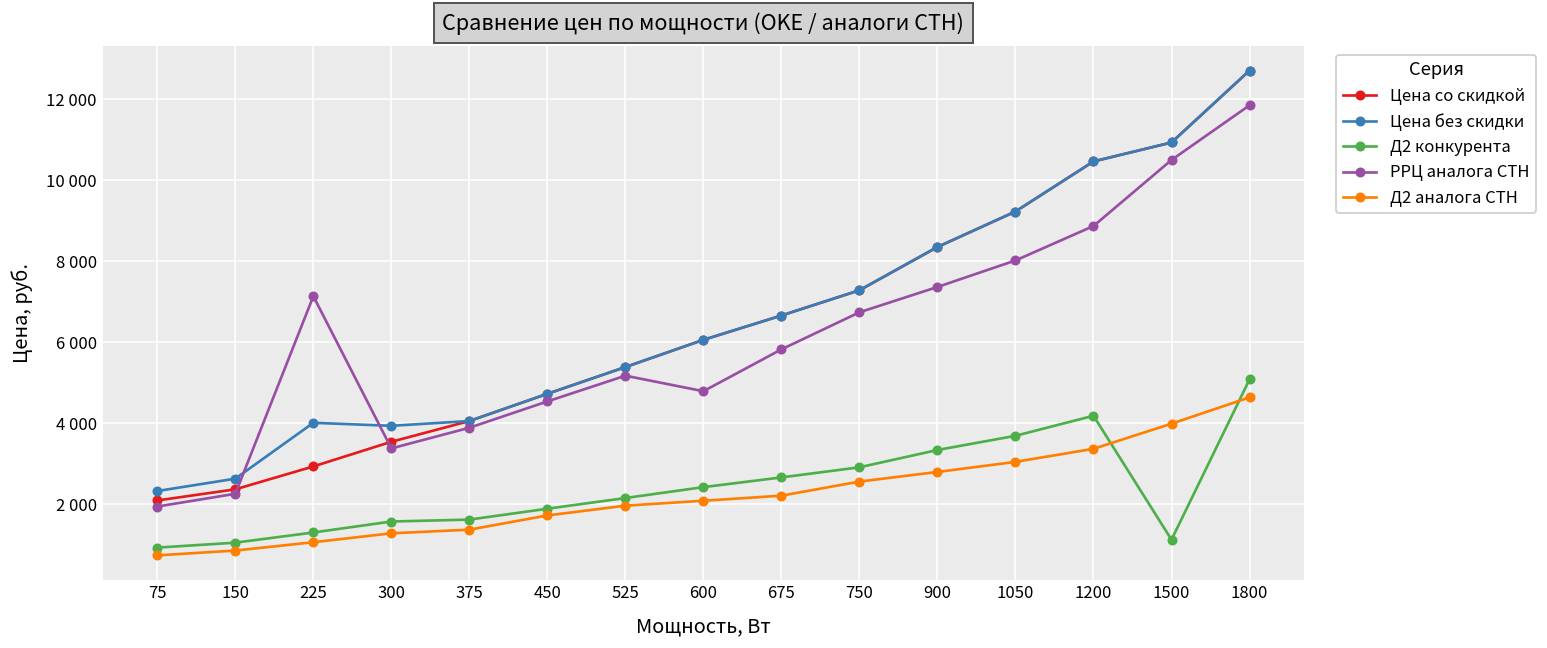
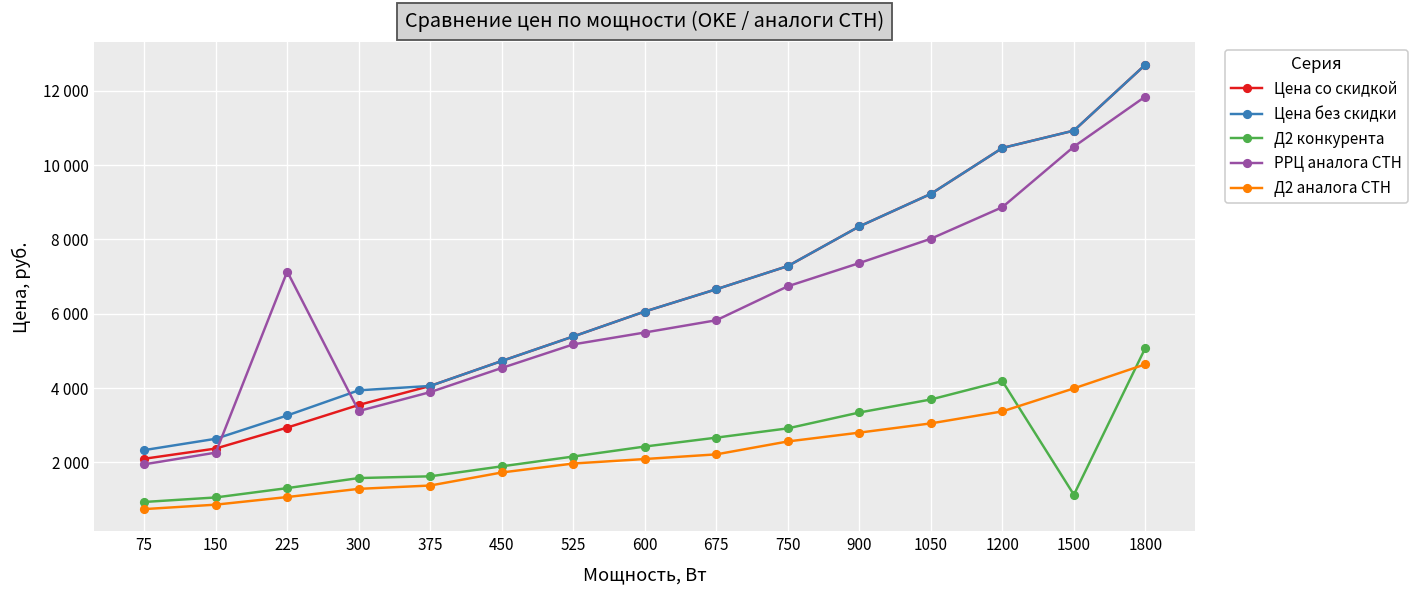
Цена без скидки, 225: 4000 -> 3300
РРЦ аналога СТН, 600: 4800 -> 5500
